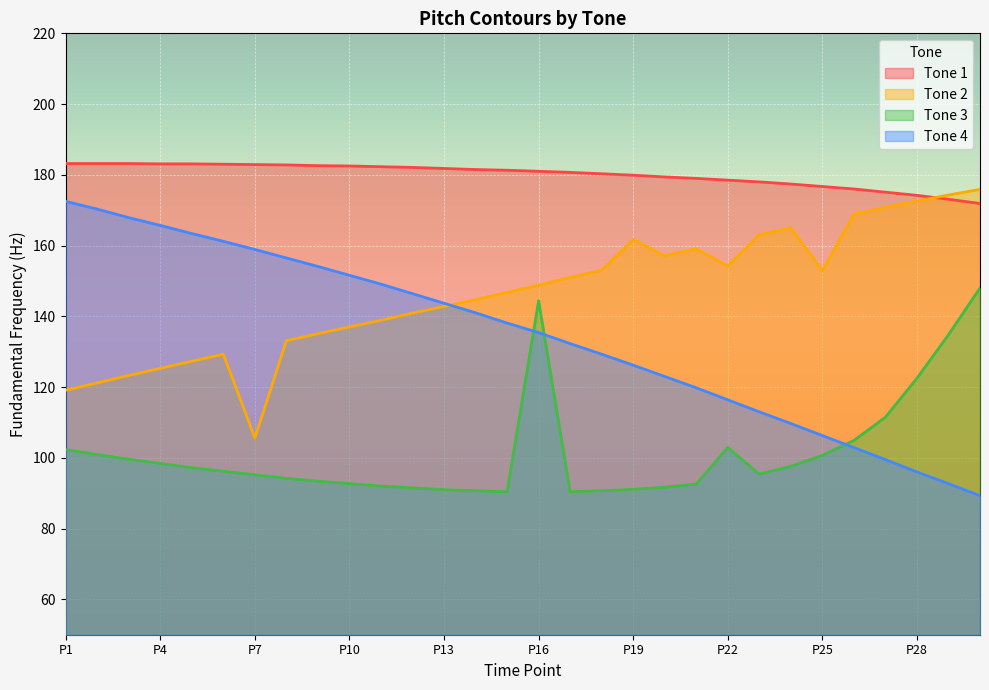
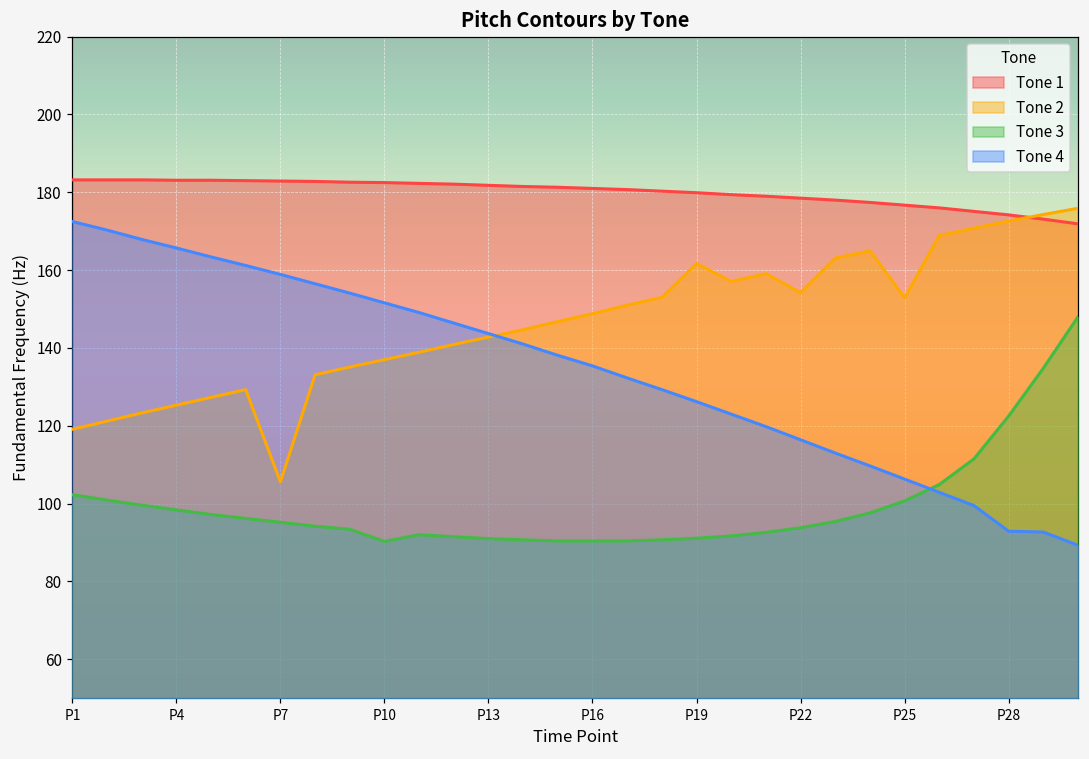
Tone 3, P10: 93 -> 90
Tone 3, P16: 144 -> 90
Tone 3, P22: 103 -> 94
Tone 4, P28: 96 -> 93
